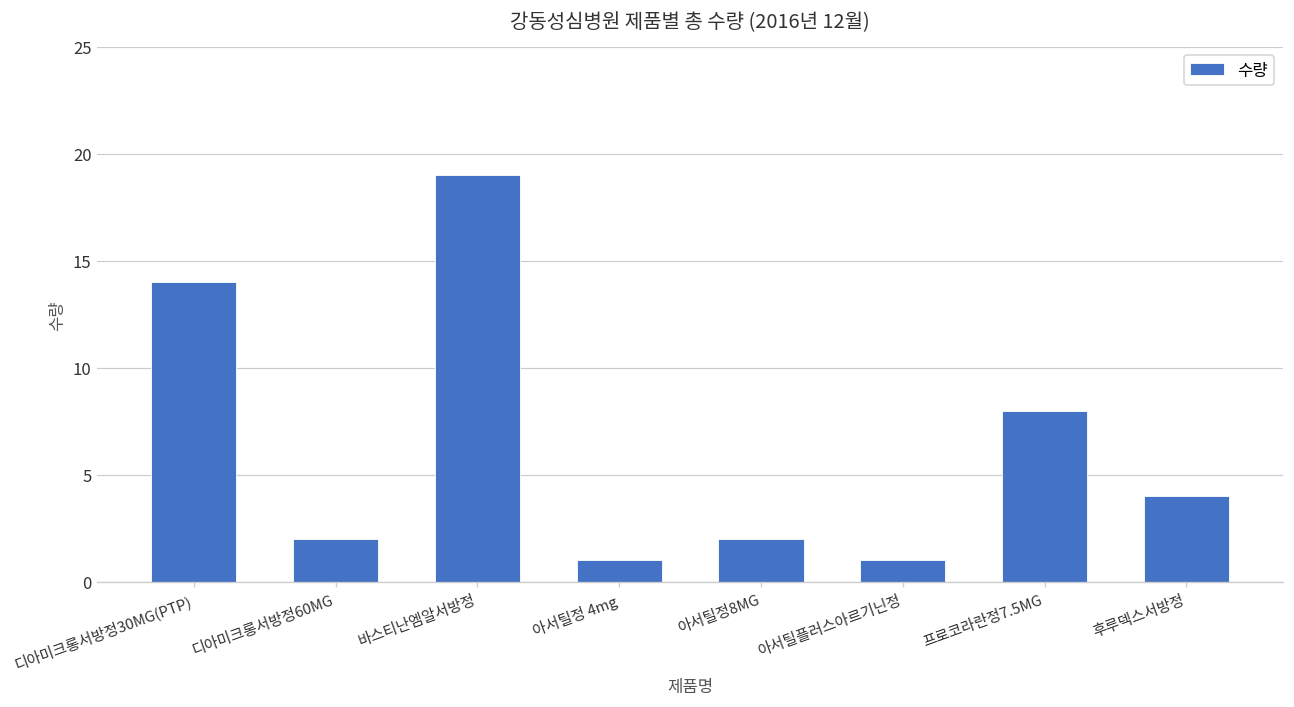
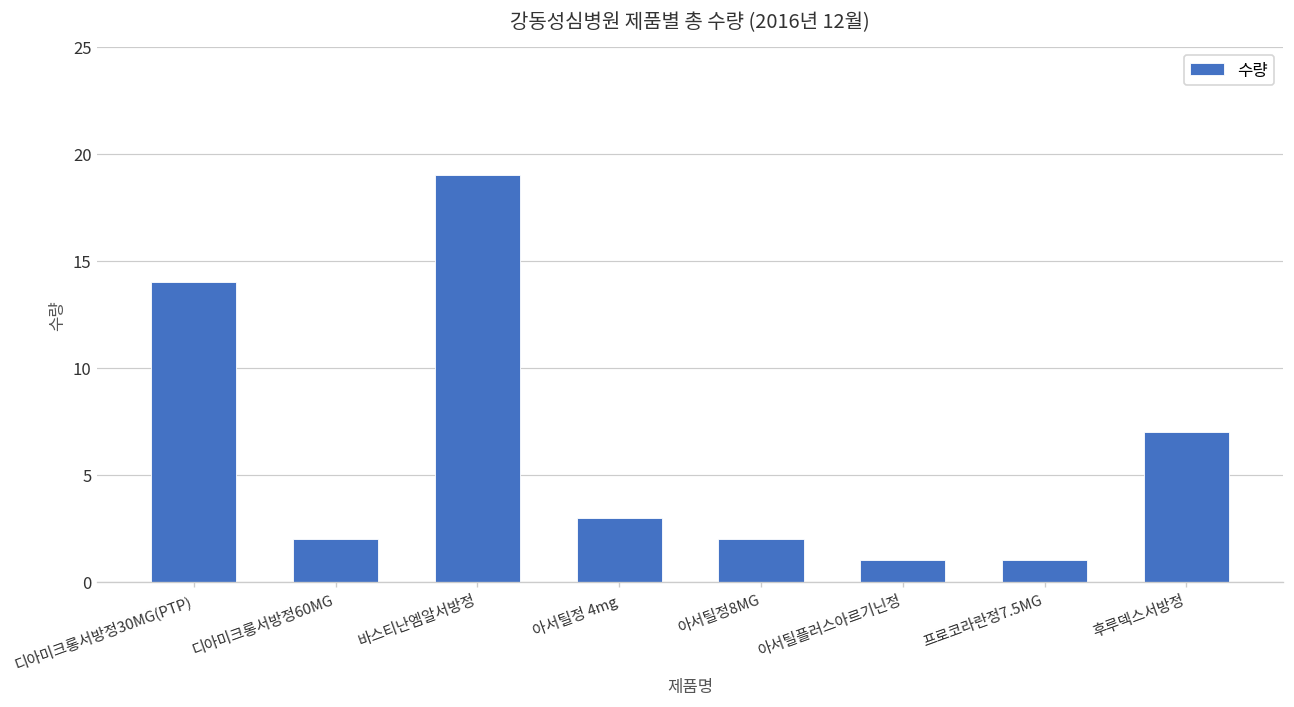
아서틸정 4mg: 1 -> 3
프로코라란정7.5MG: 8 -> 1
후루덱스서방정: 4 -> 7
